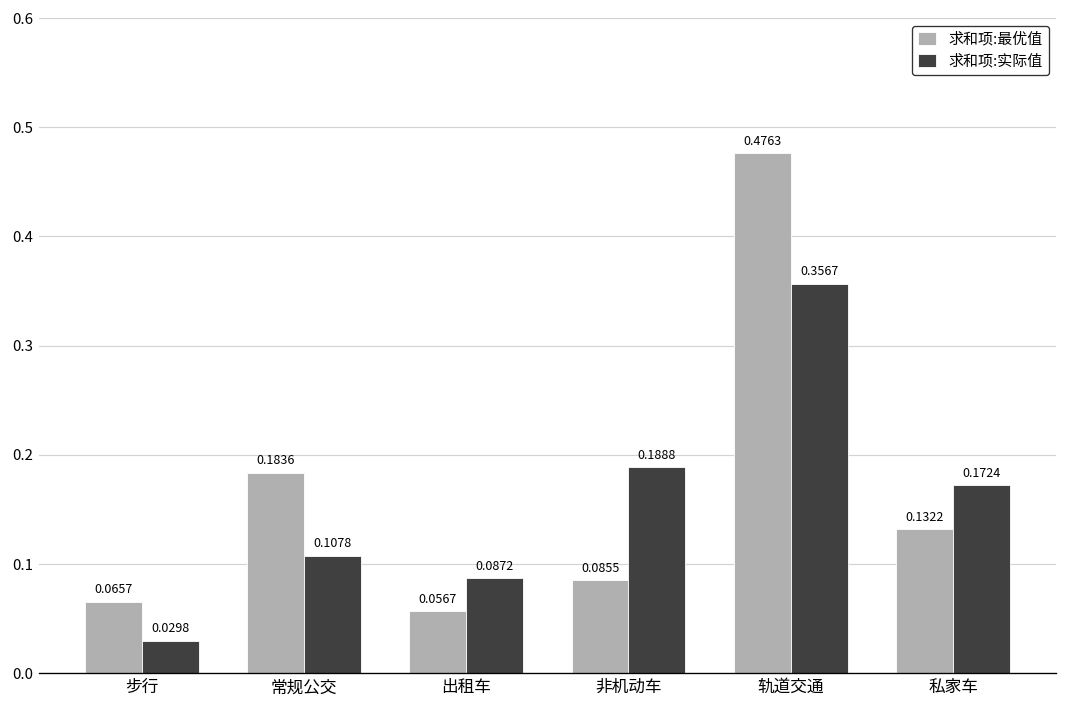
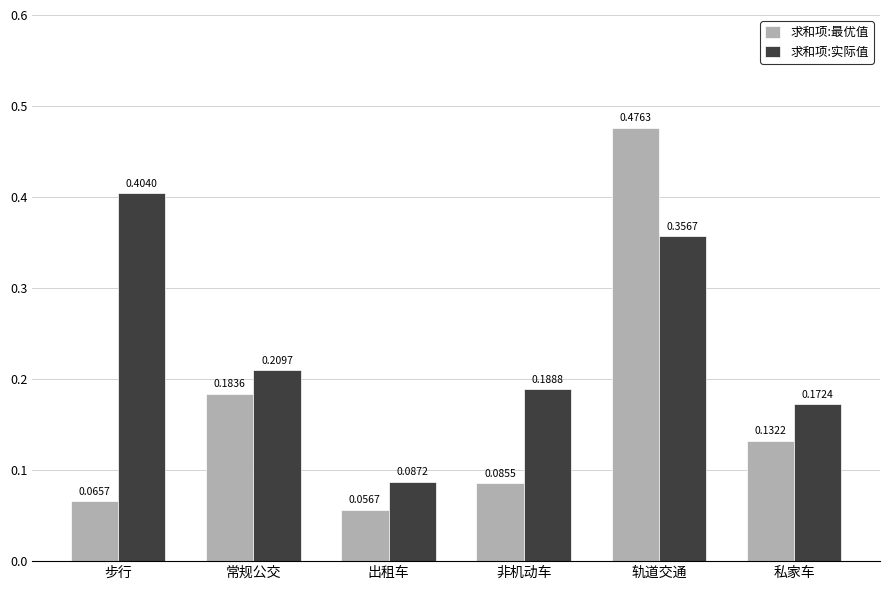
求和项:实际值, 步行: 0.0298 -> 0.4040
求和项:实际值, 常规公交: 0.1078 -> 0.2097
